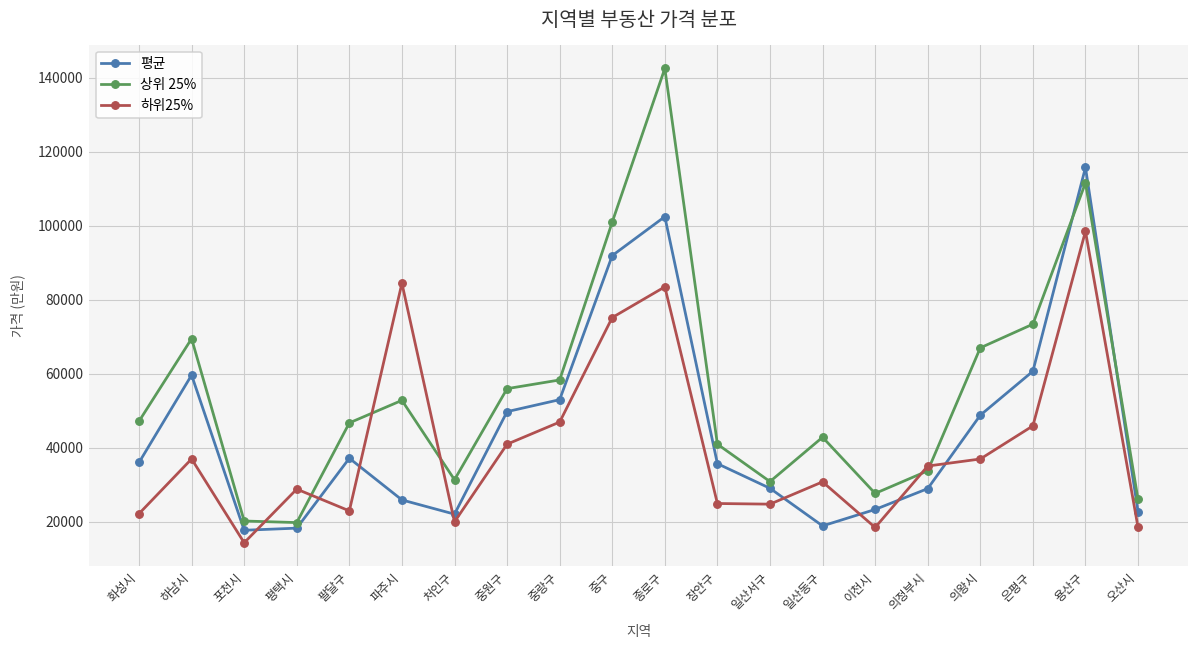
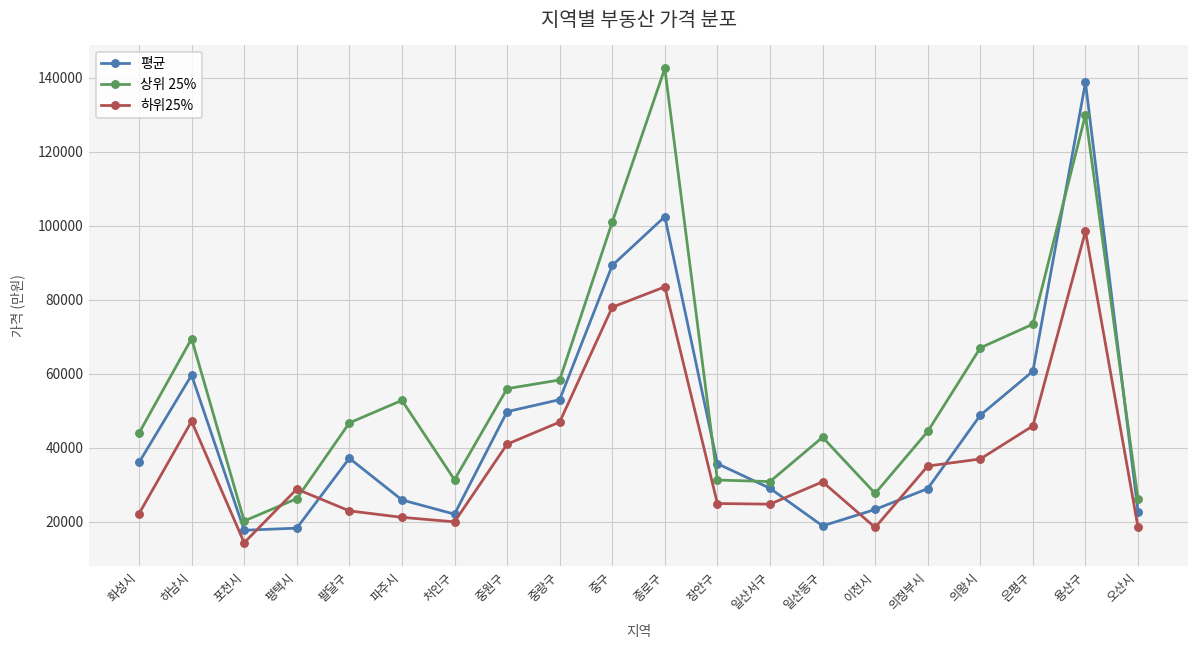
상위 25%, 화성시: 47000 -> 44000
하위25%, 하남시: 37000 -> 47000
상위 25%, 평택시: 20000 -> 26000
하위25%, 파주시: 84000 -> 21000
평균, 중구: 92000 -> 89000
하위25%, 중구: 75000 -> 78000
상위 25%, 장안구: 41000 -> 31000
상위 25%, 의정부시: 34000 -> 44000
평균, 용산구: 116000 -> 139000
상위 25%, 용산구: 112000 -> 130000
